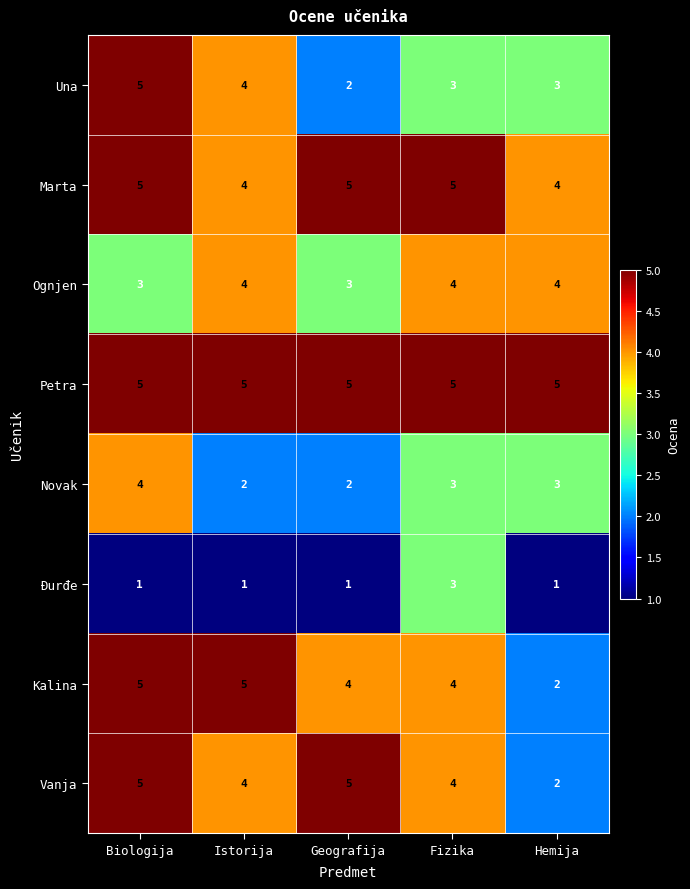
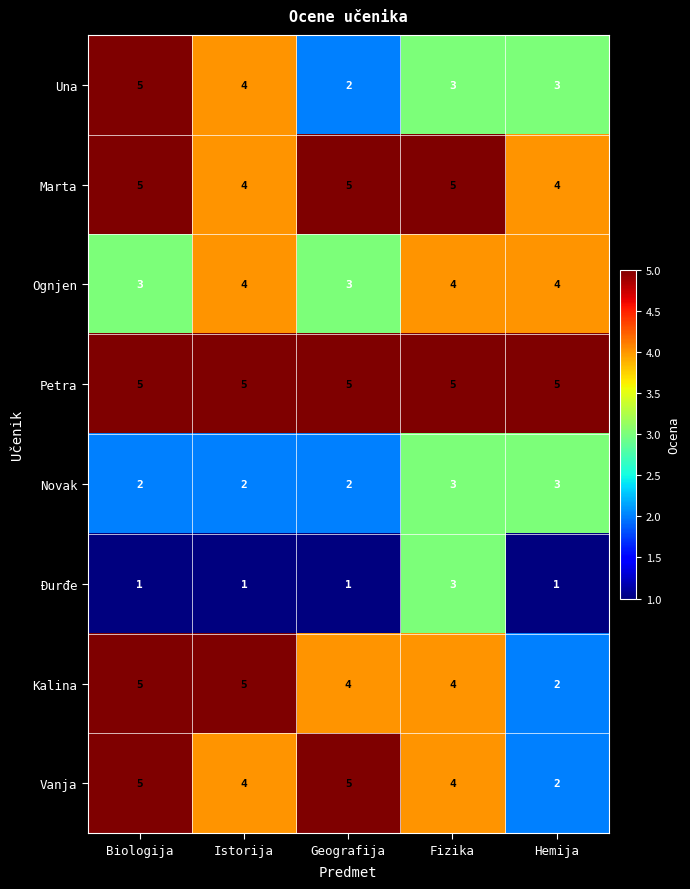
Novak, Biologija: 4 -> 2
